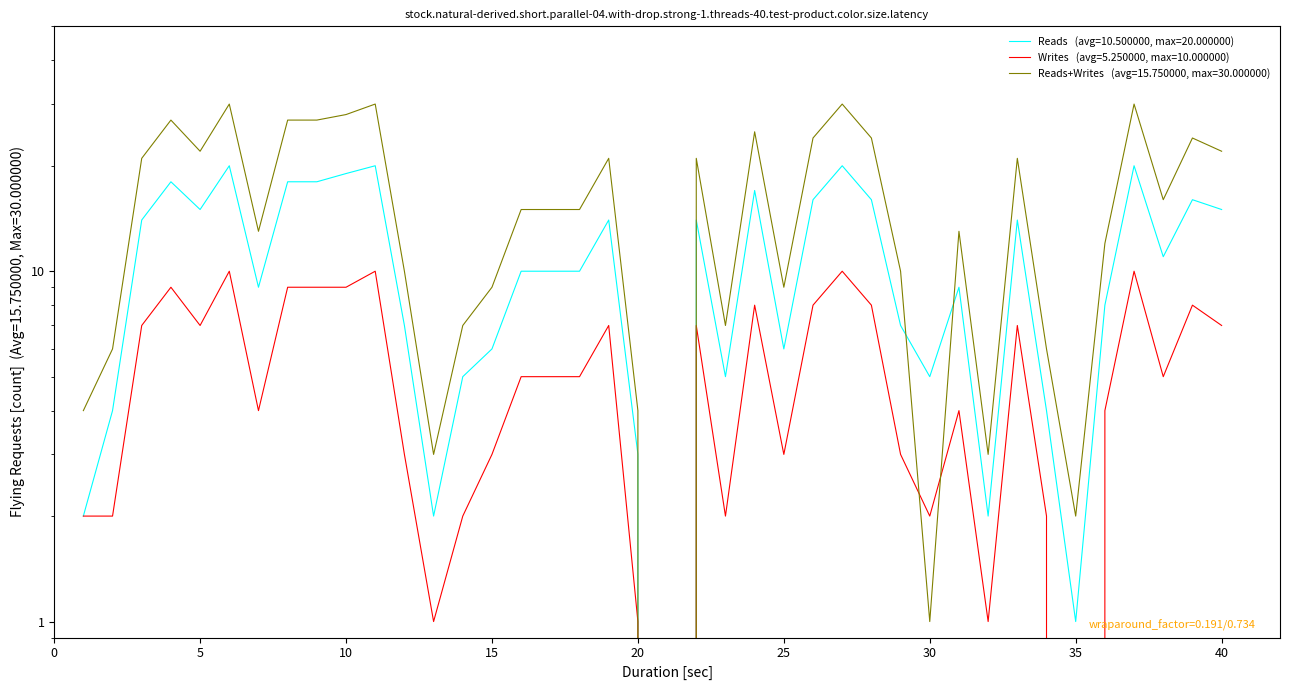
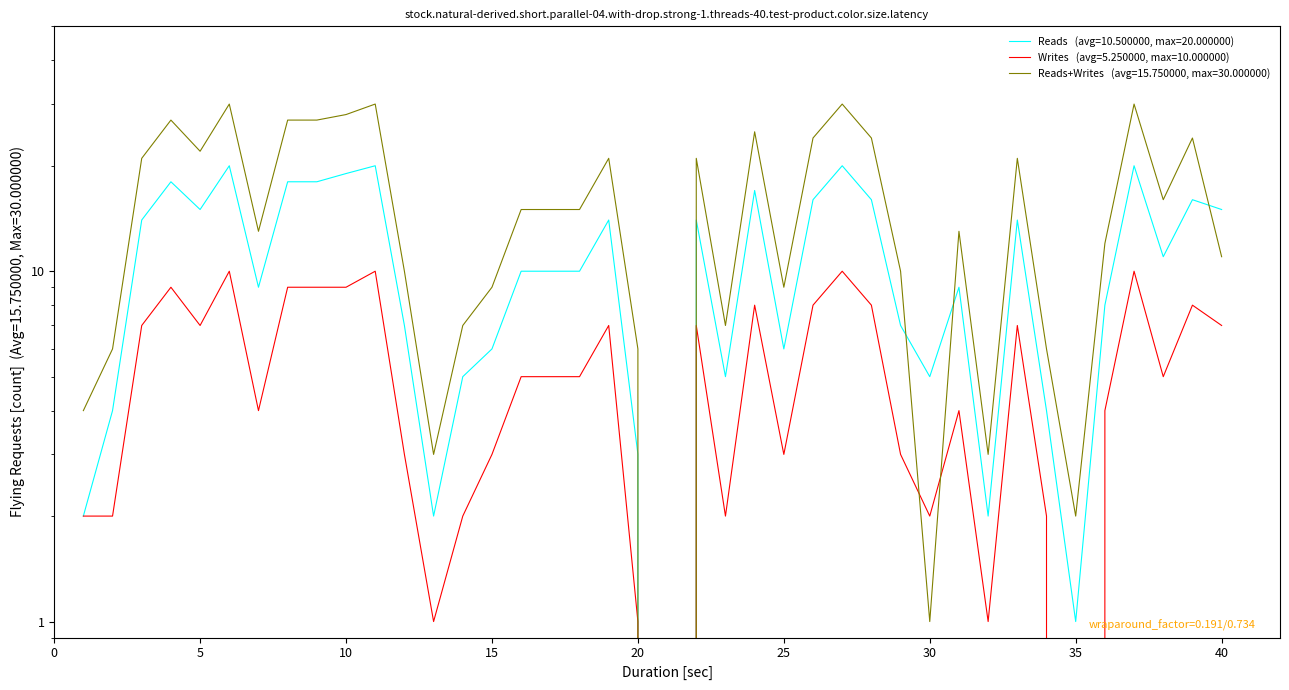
Reads+Writes (avg=15.750000, max=30.000000), 20: 4 -> 6
Reads+Writes (avg=15.750000, max=30.000000), 40: 22 -> 11
